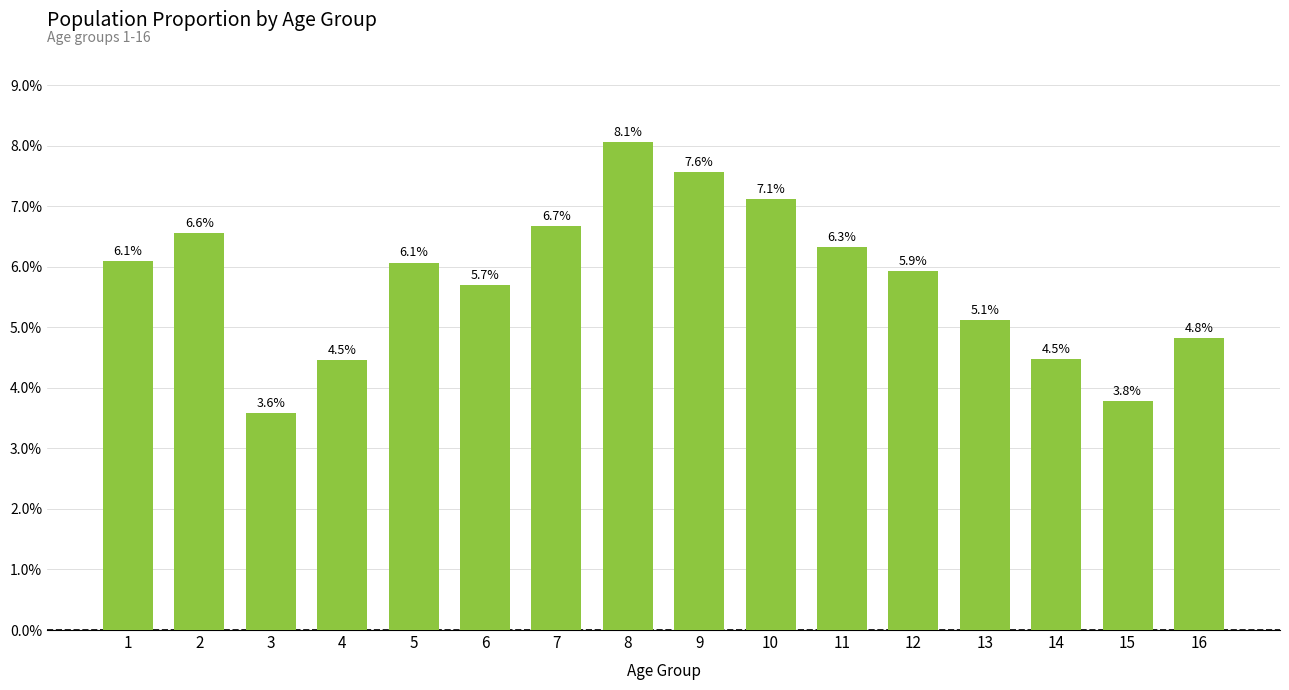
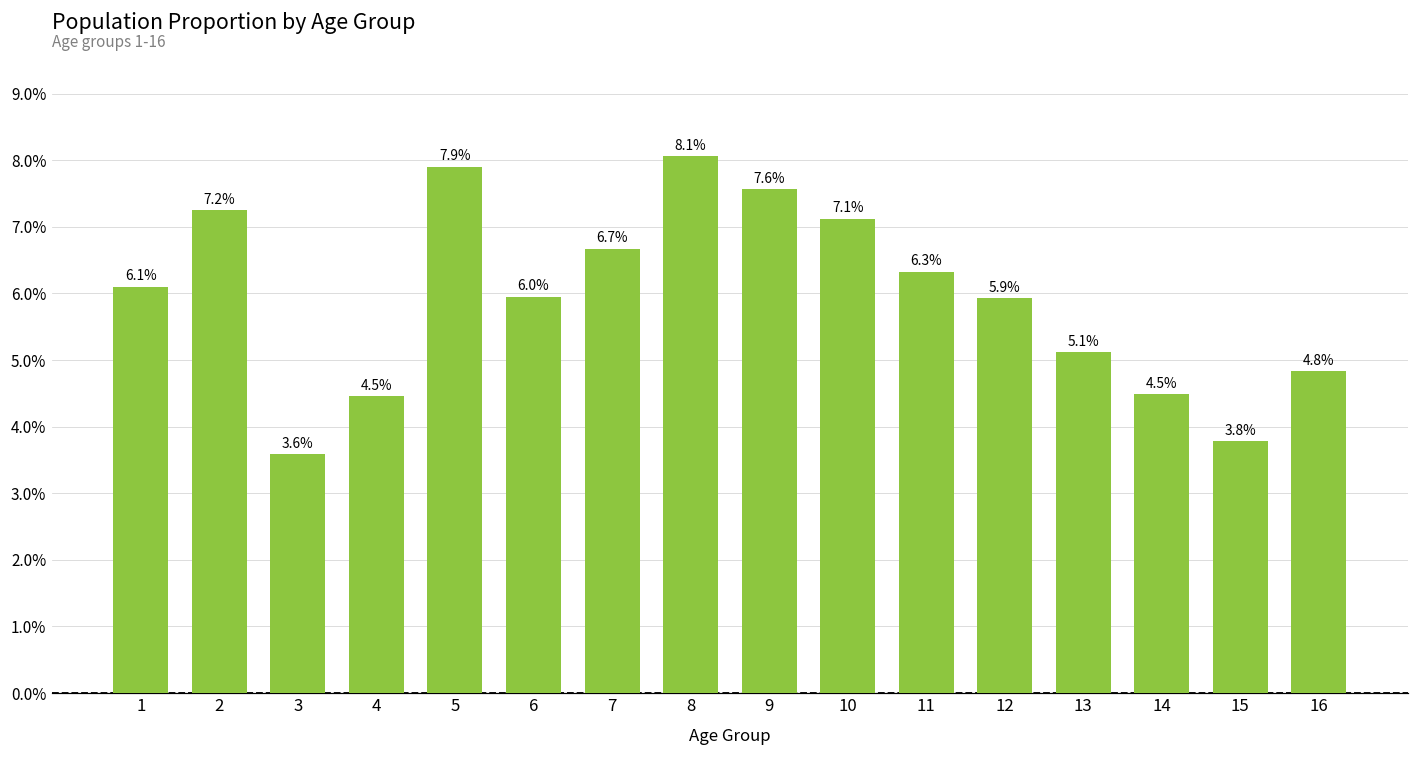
2: 6.6% -> 7.2%
5: 6.1% -> 7.9%
6: 5.7% -> 6.0%
